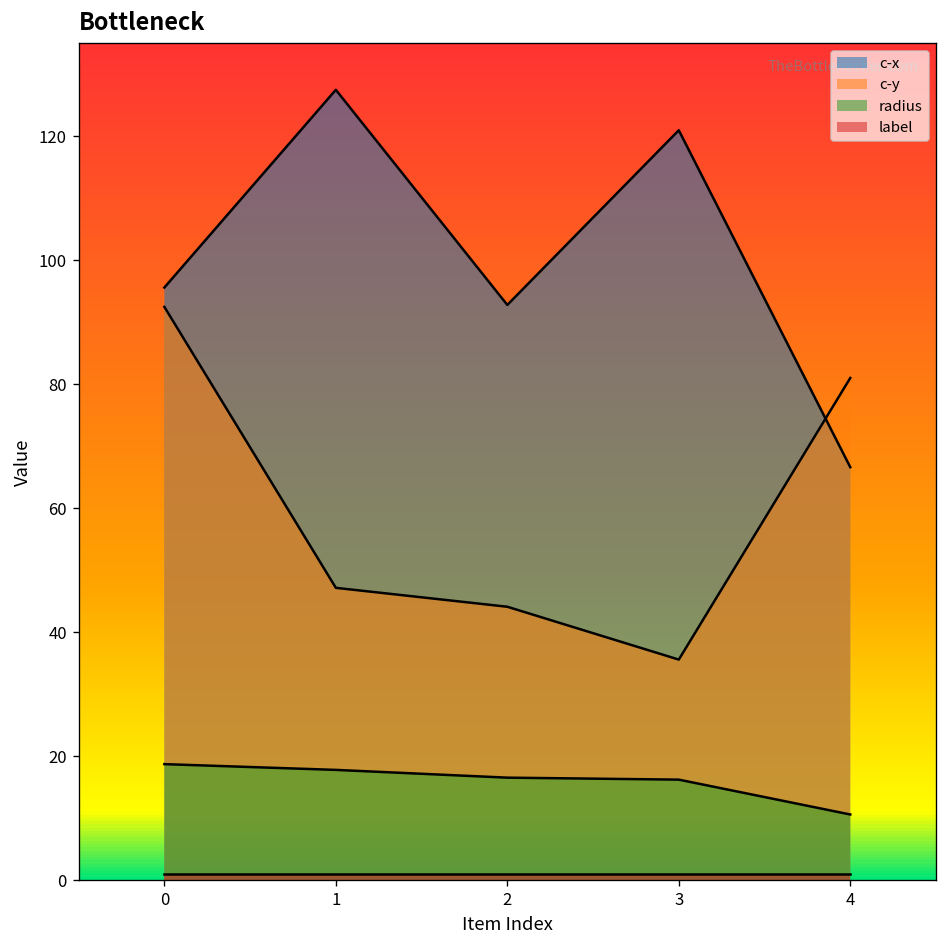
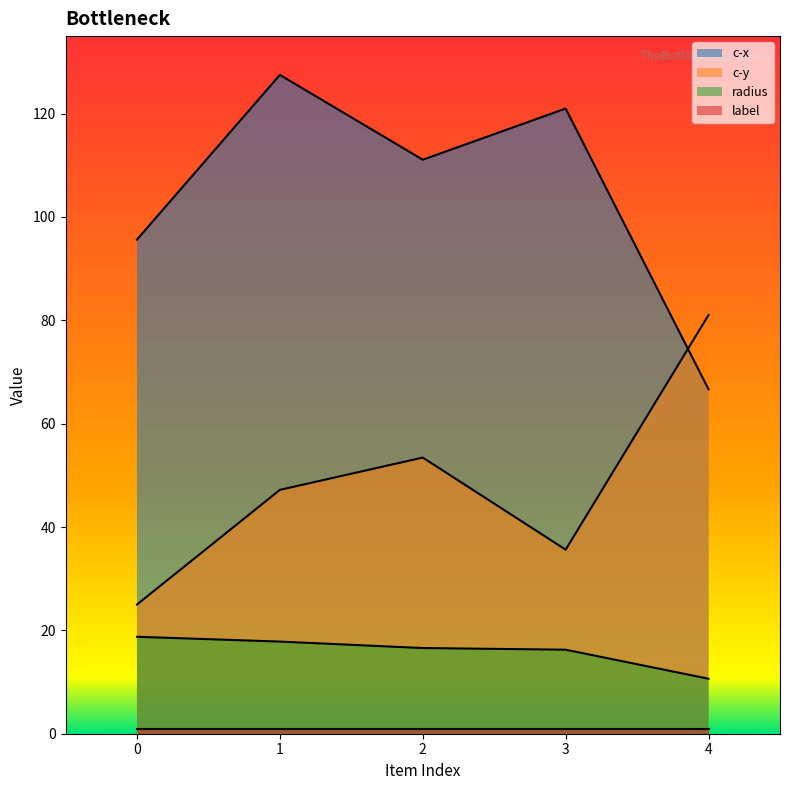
c-y, 0: 93 -> 25
c-x, 2: 93 -> 111
c-y, 2: 44 -> 53
